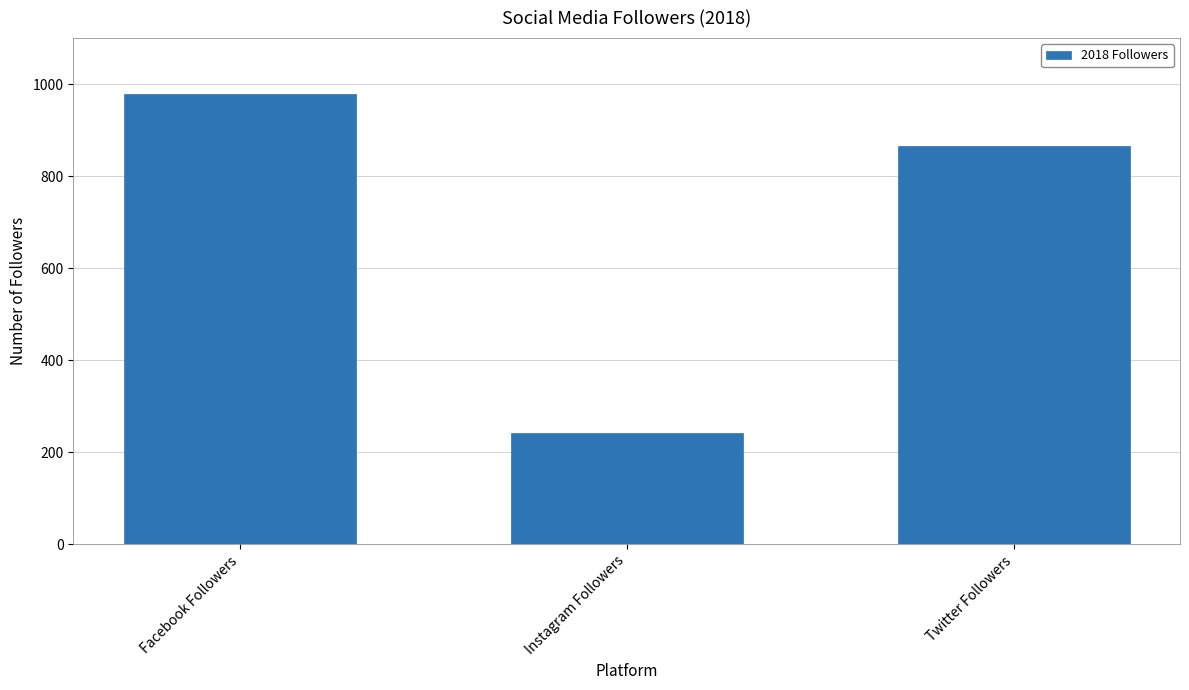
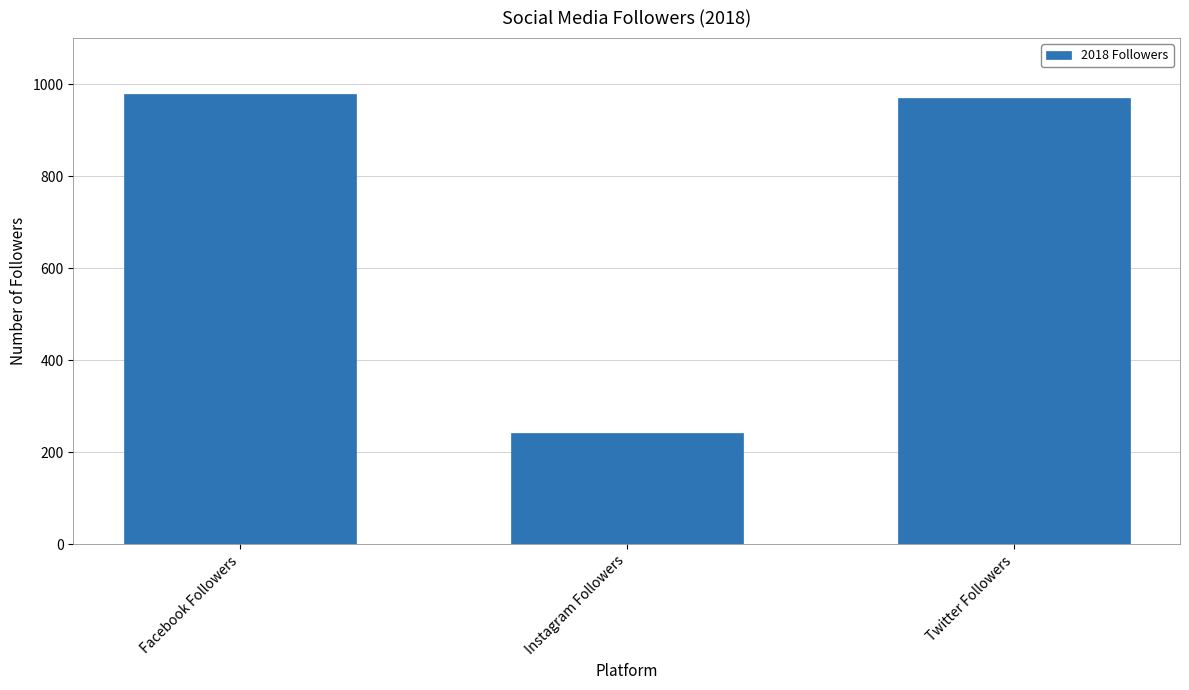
Twitter Followers: 870 -> 970
